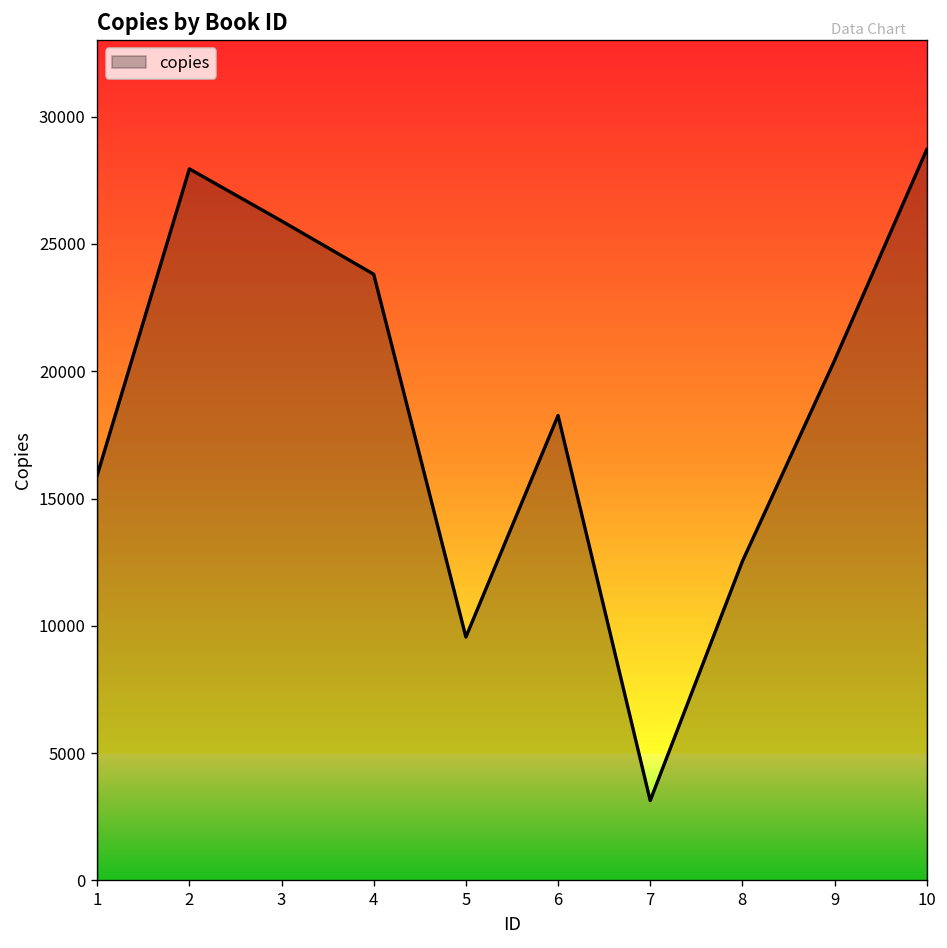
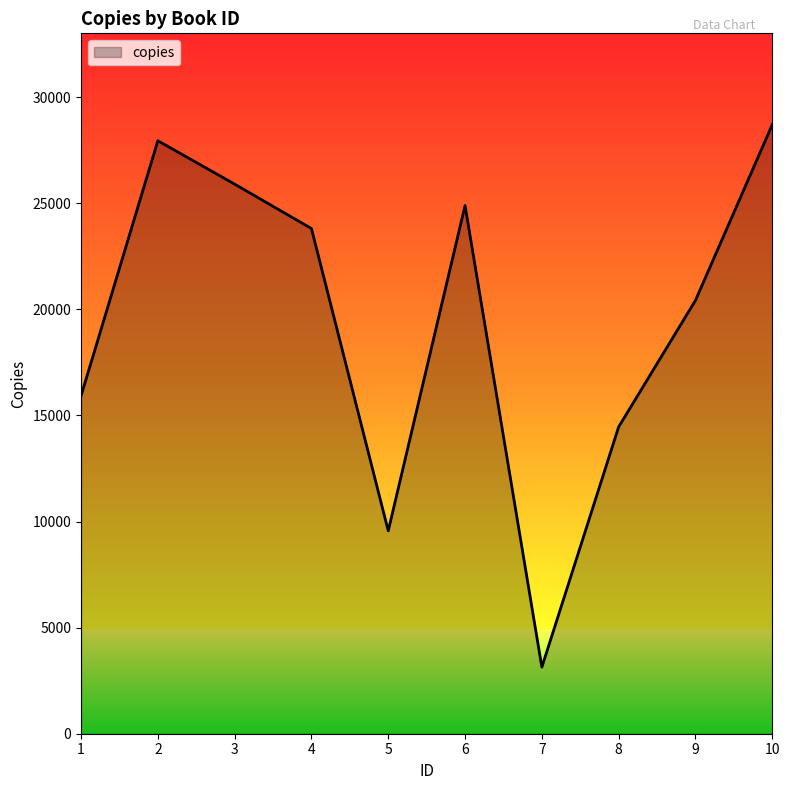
6: 18300 -> 24900
8: 12500 -> 14500
